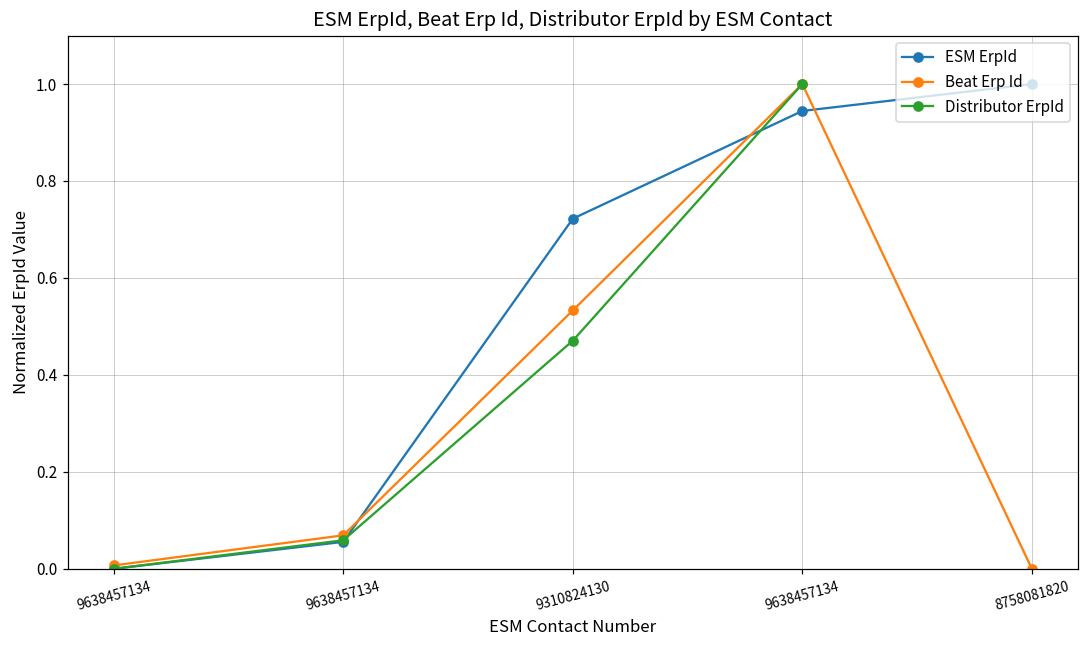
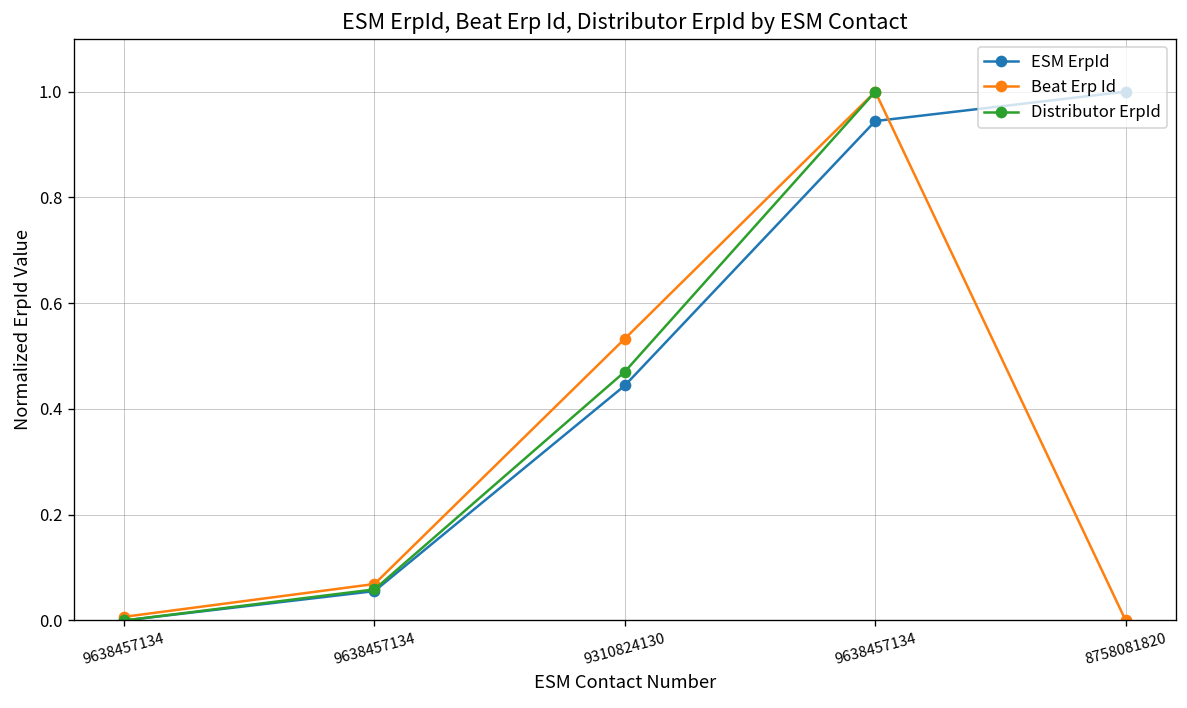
ESM ErpId, 9310824130: 0.72 -> 0.44
